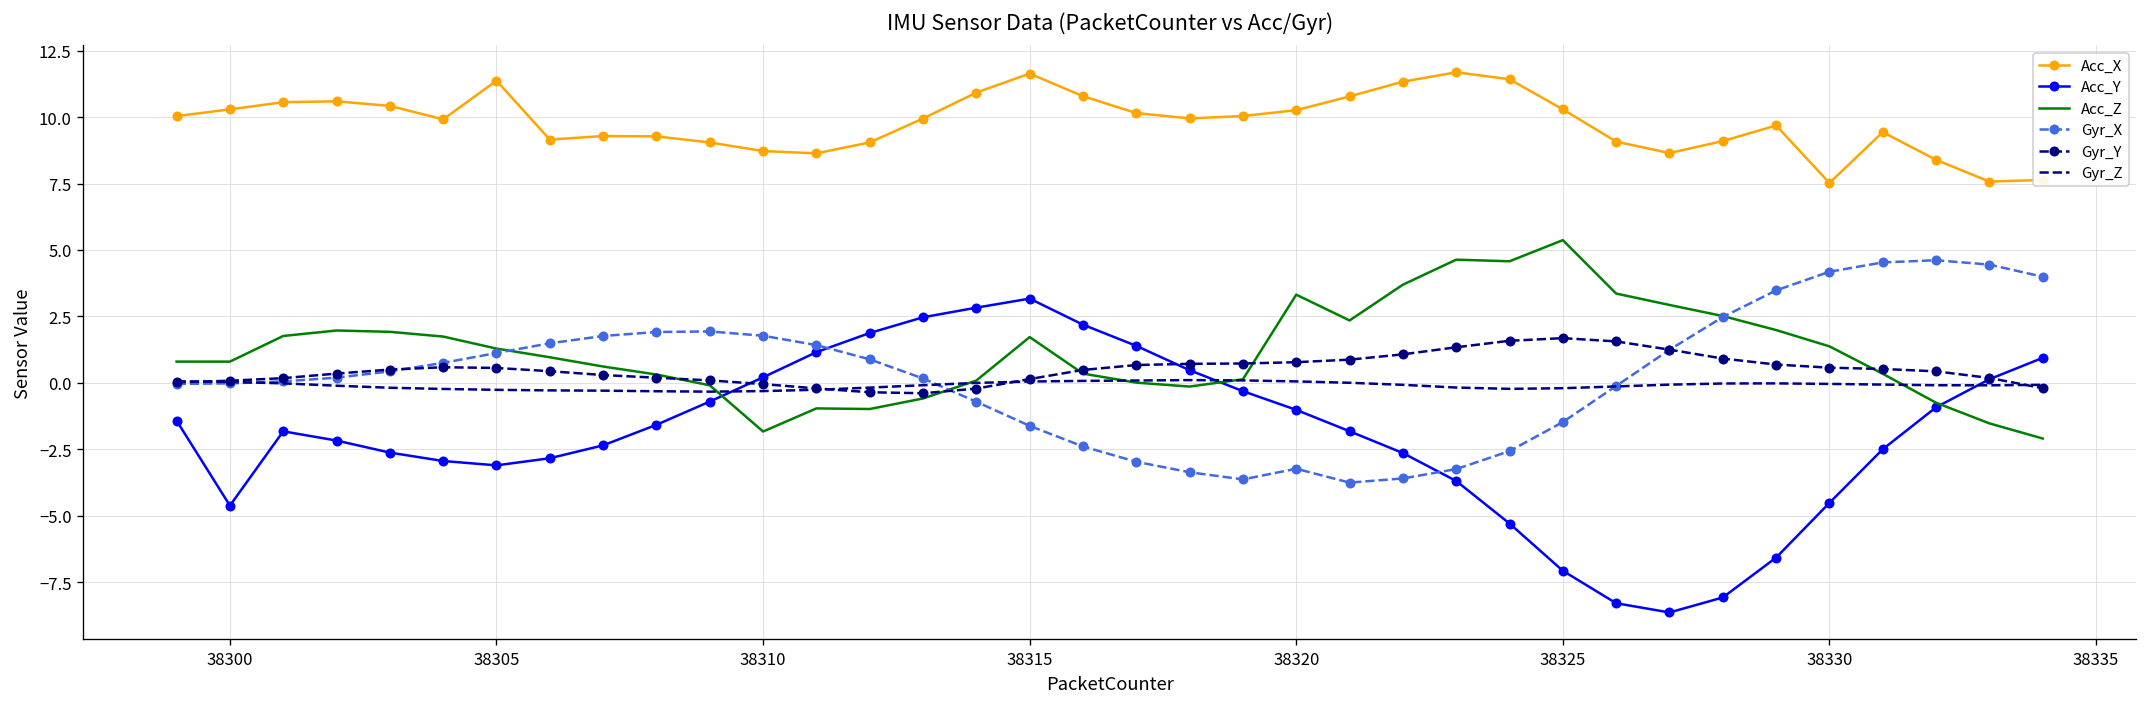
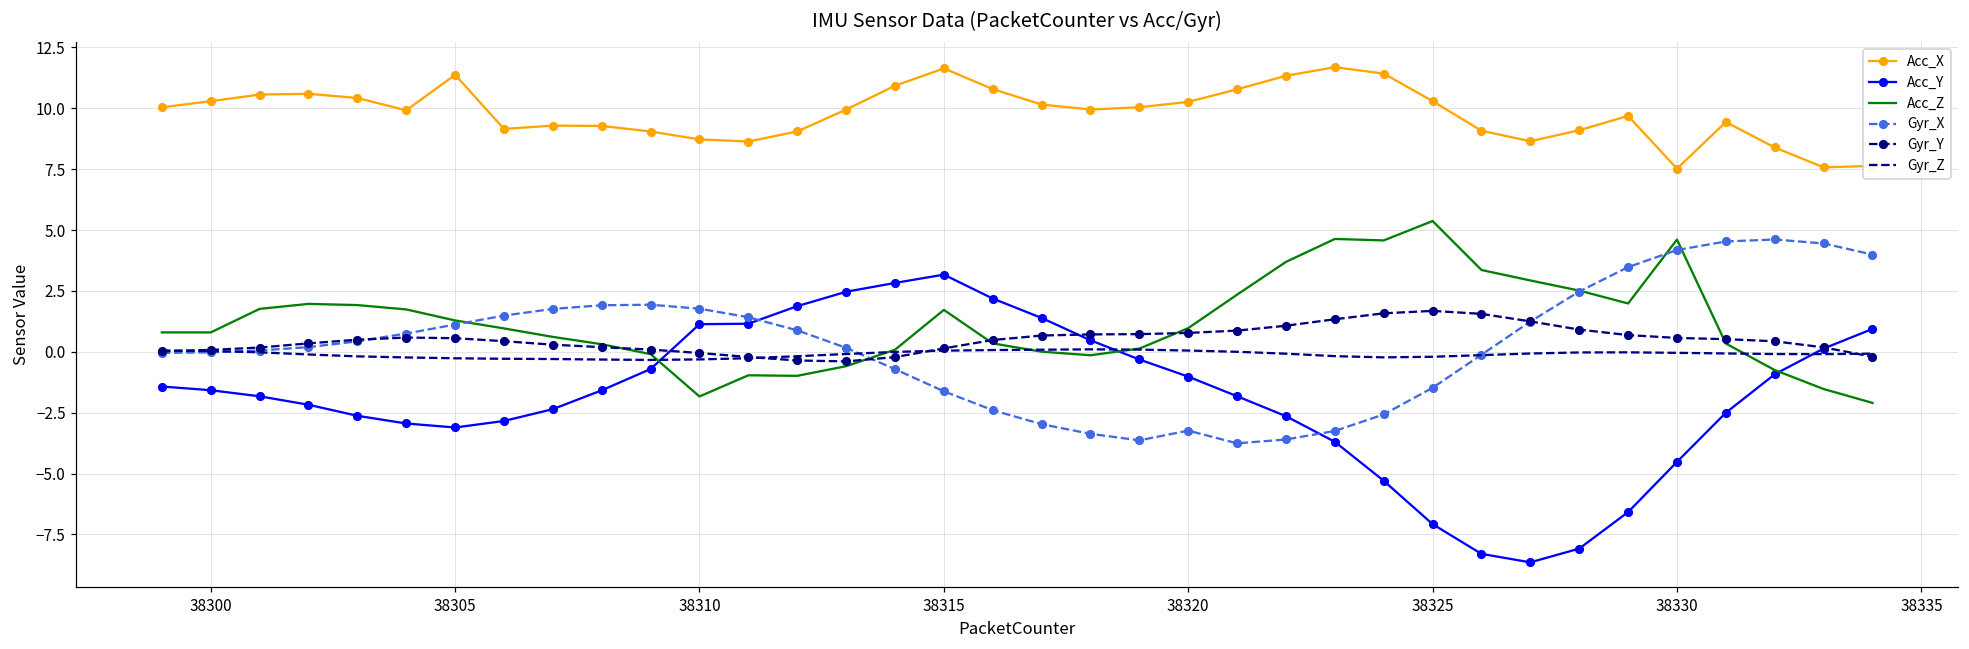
Acc_Y, 38300: -4.6 -> -1.6
Acc_Y, 38310: 0.2 -> 1.1
Acc_Z, 38320: 3.3 -> 1.0
Acc_Z, 38330: 1.4 -> 4.6
